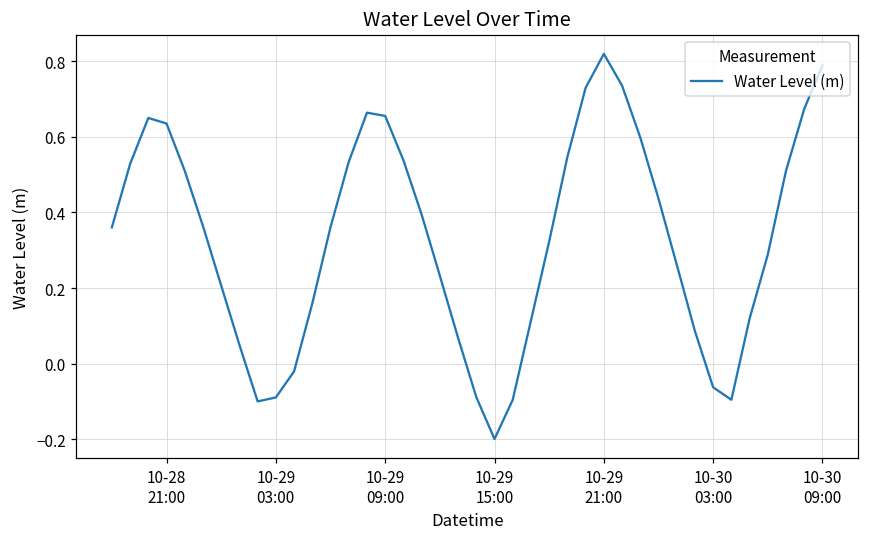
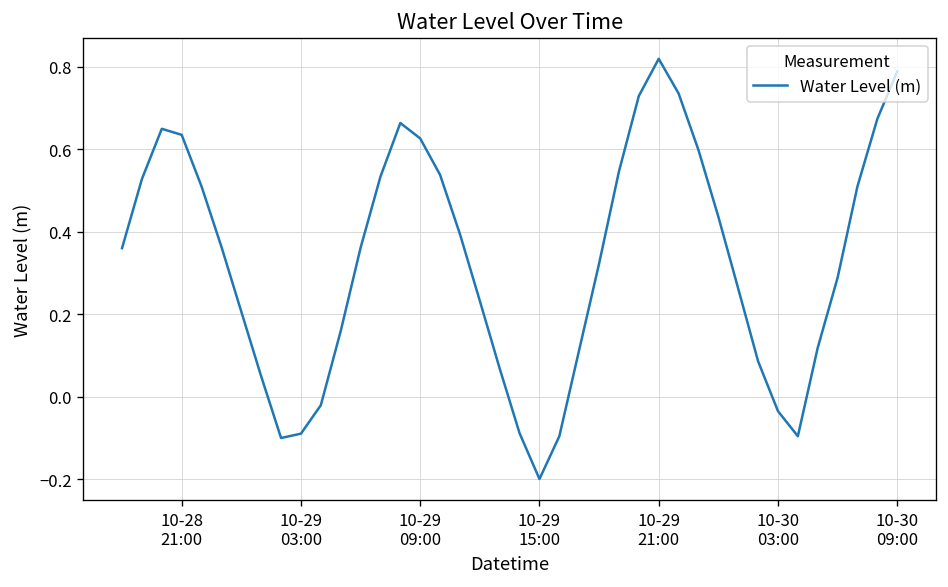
10-29 09:00: 0.66 -> 0.63
10-30 03:00: -0.06 -> -0.03
